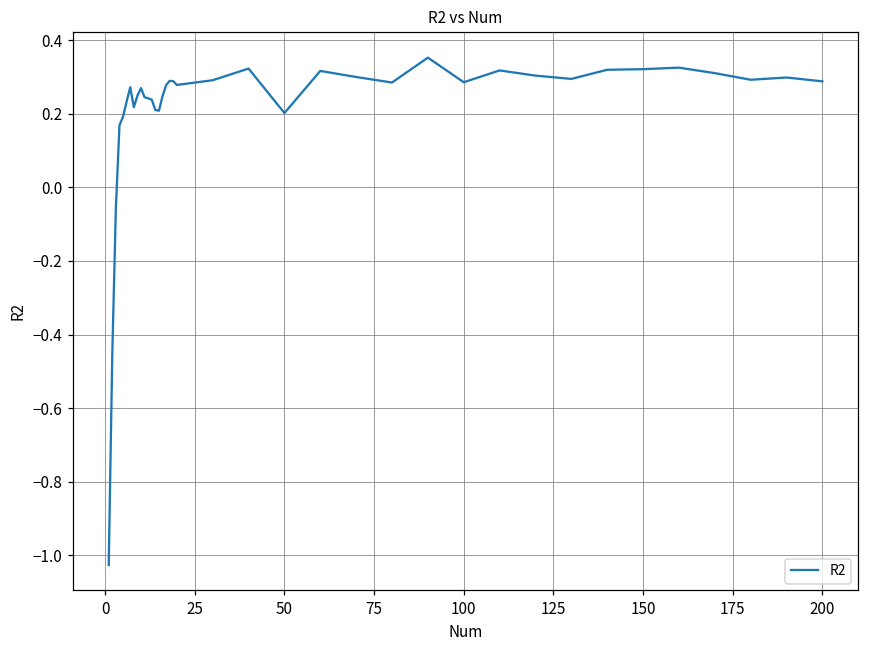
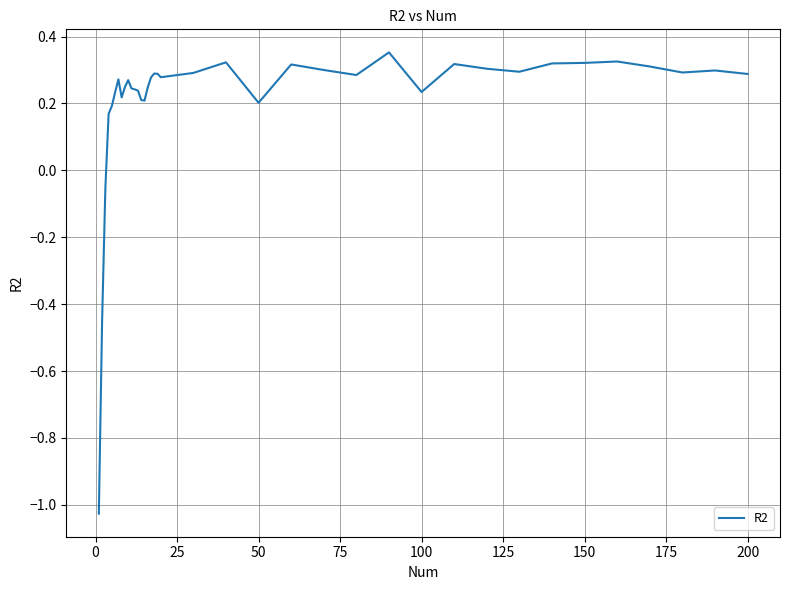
100: 0.29 -> 0.23
